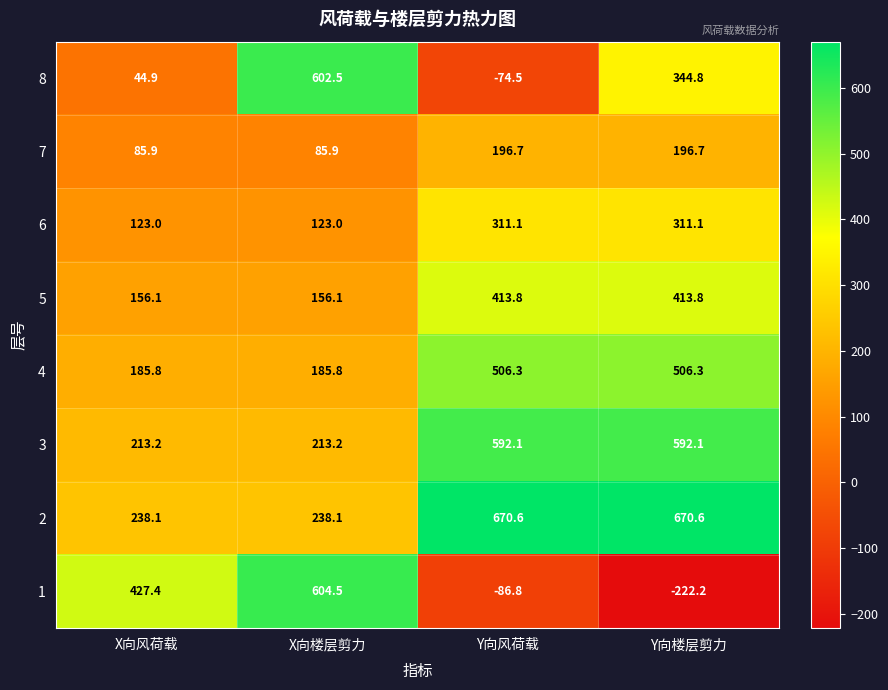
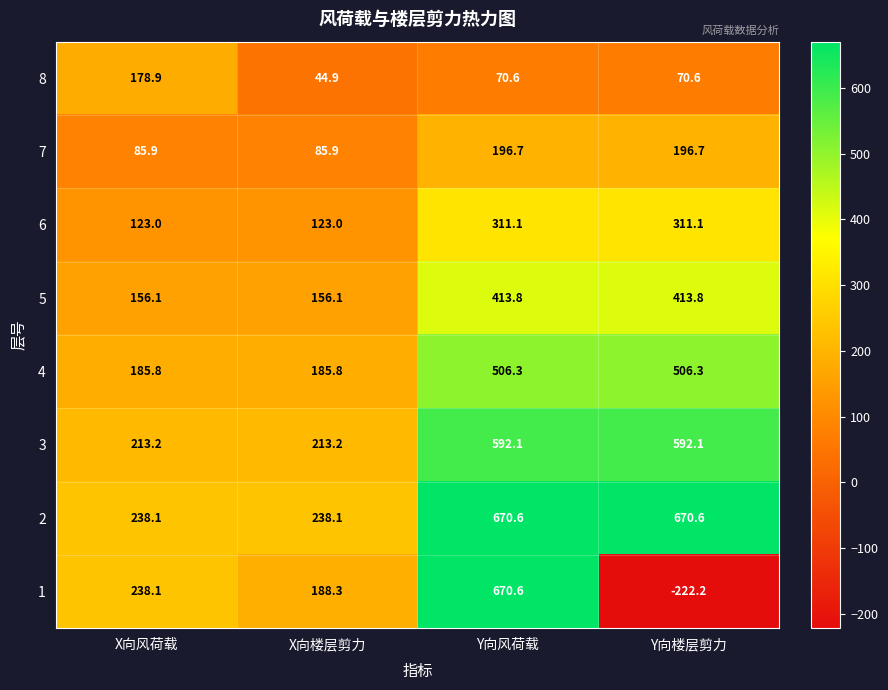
8, X向风荷载: 44.9 -> 178.9
8, X向楼层剪力: 602.5 -> 44.9
8, Y向风荷载: -74.5 -> 70.6
8, Y向楼层剪力: 344.8 -> 70.6
1, X向风荷载: 427.4 -> 238.1
1, X向楼层剪力: 604.5 -> 188.3
1, Y向风荷载: -86.8 -> 670.6
